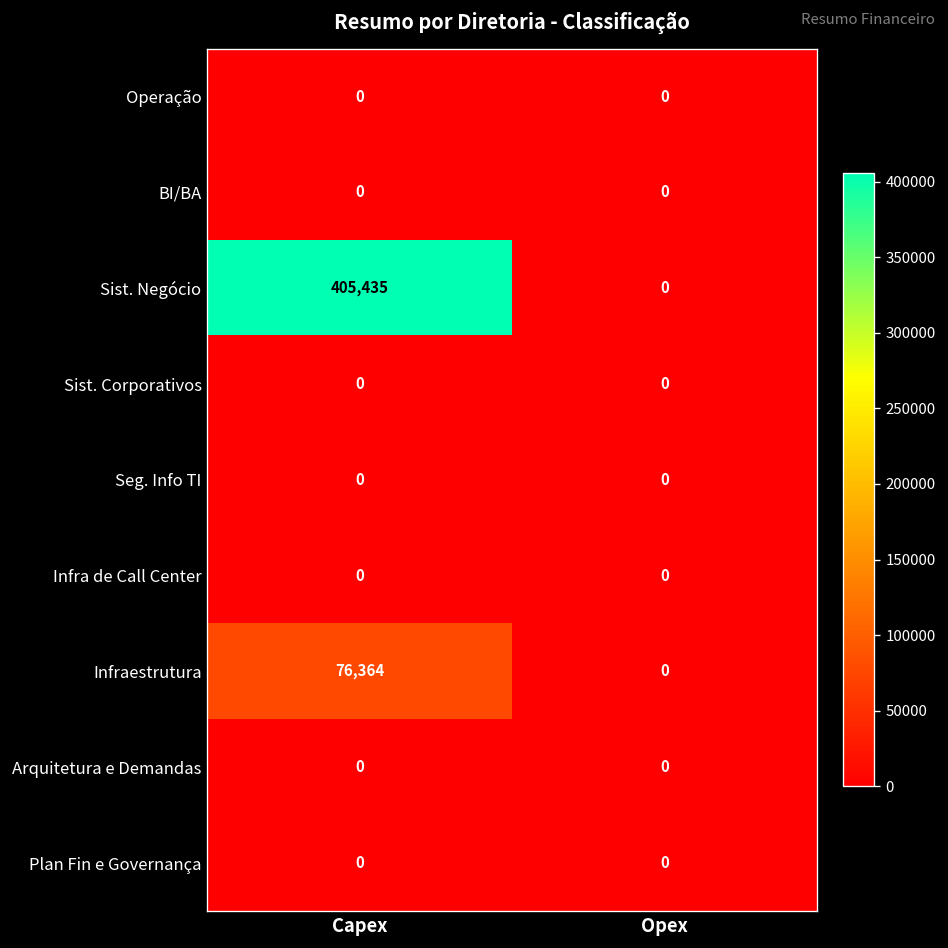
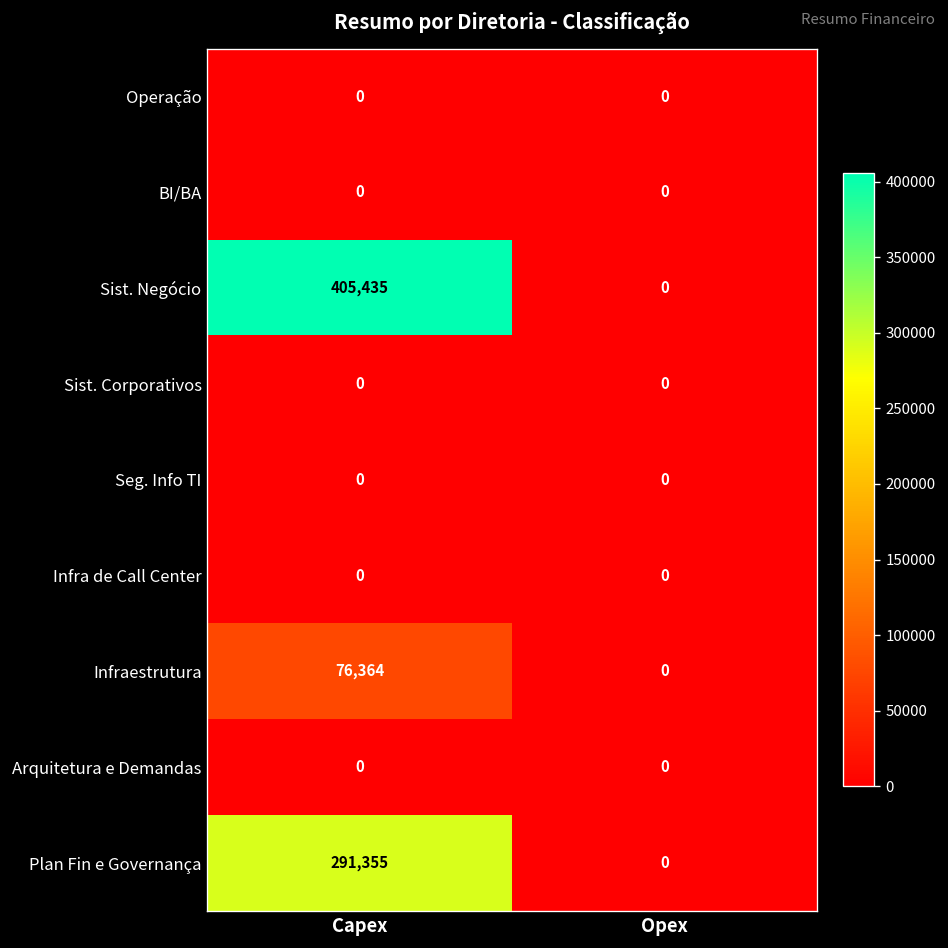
Plan Fin e Governança, Capex: 0 -> 291,355
